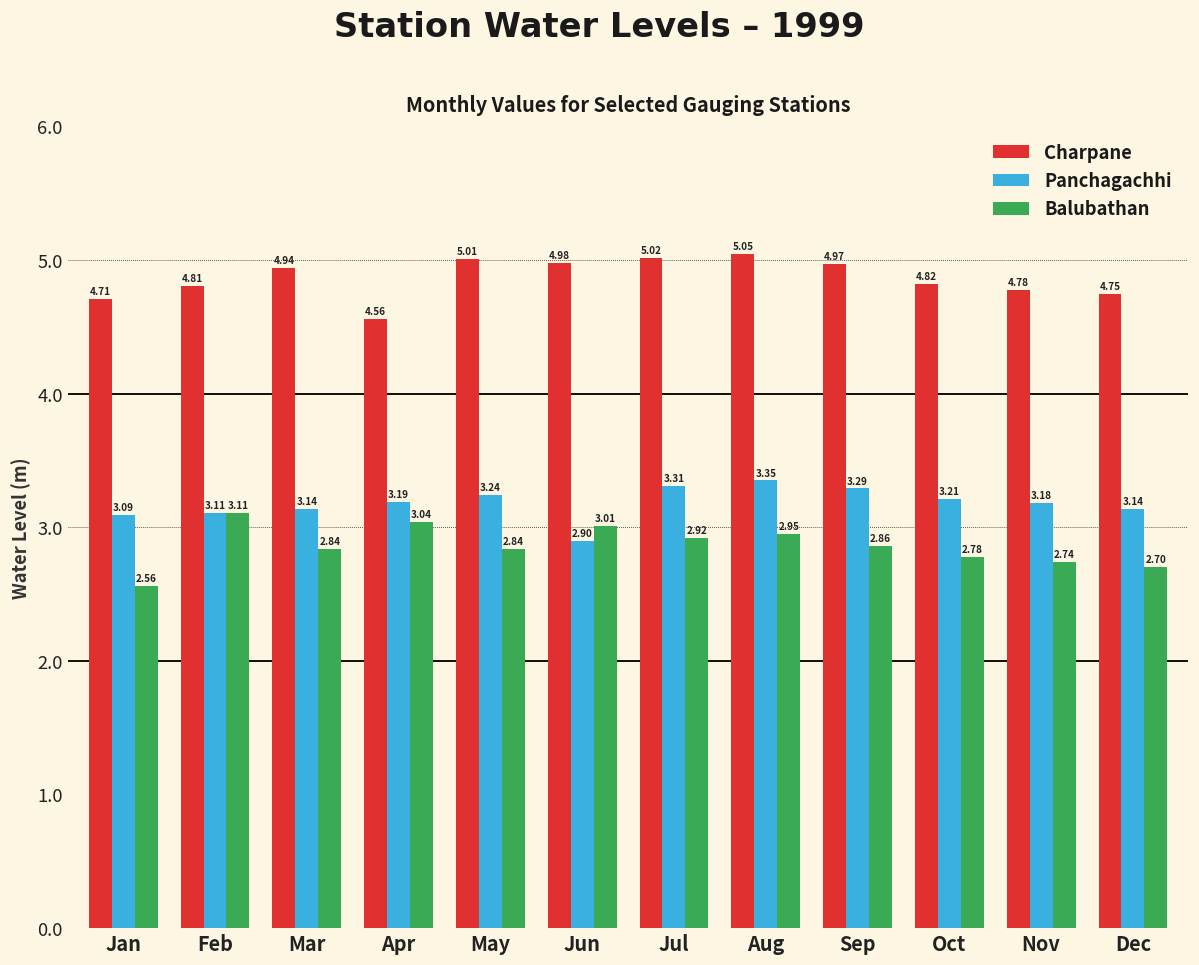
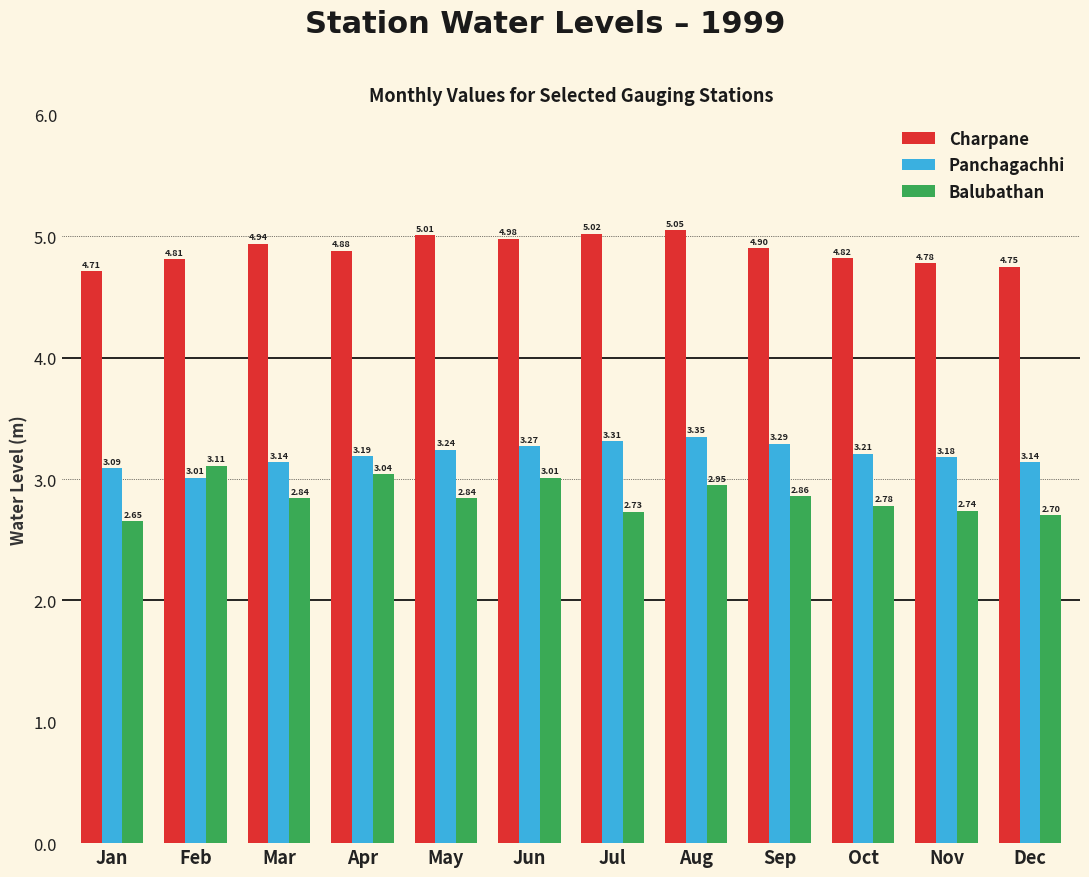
Balubathan, Jan: 2.56 -> 2.65
Panchagachhi, Feb: 3.11 -> 3.01
Charpane, Apr: 4.56 -> 4.88
Panchagachhi, Jun: 2.90 -> 3.27
Balubathan, Jul: 2.92 -> 2.73
Charpane, Sep: 4.97 -> 4.90
